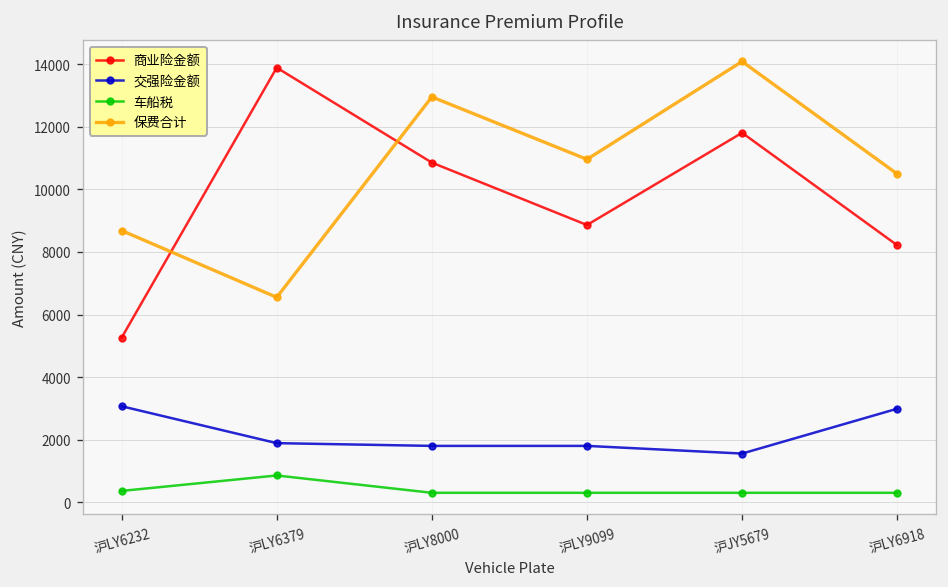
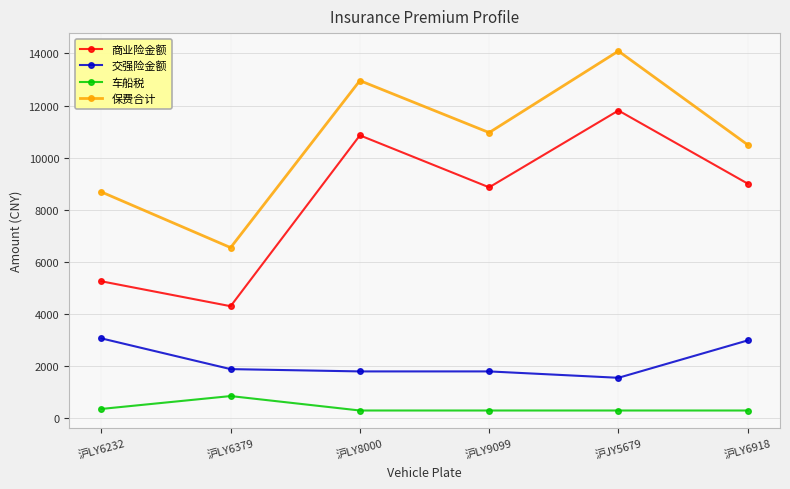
商业险金额, 沪LY6379: 13900 -> 4300
商业险金额, 沪LY6918: 8200 -> 9000
